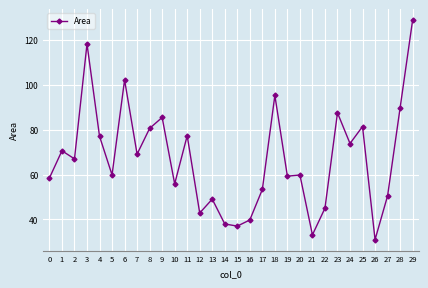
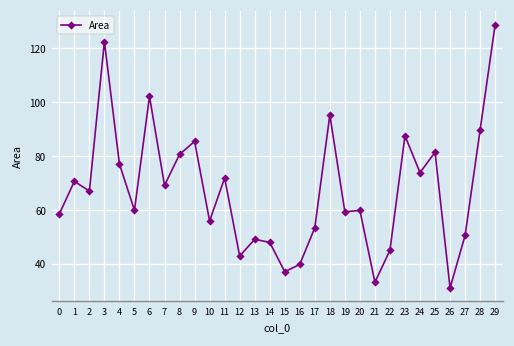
3: 118 -> 122
11: 77 -> 72
14: 38 -> 48
